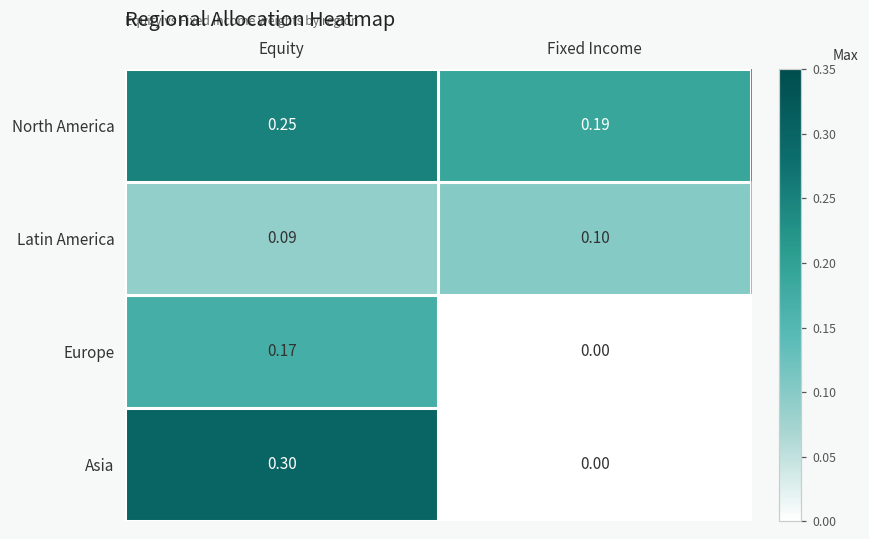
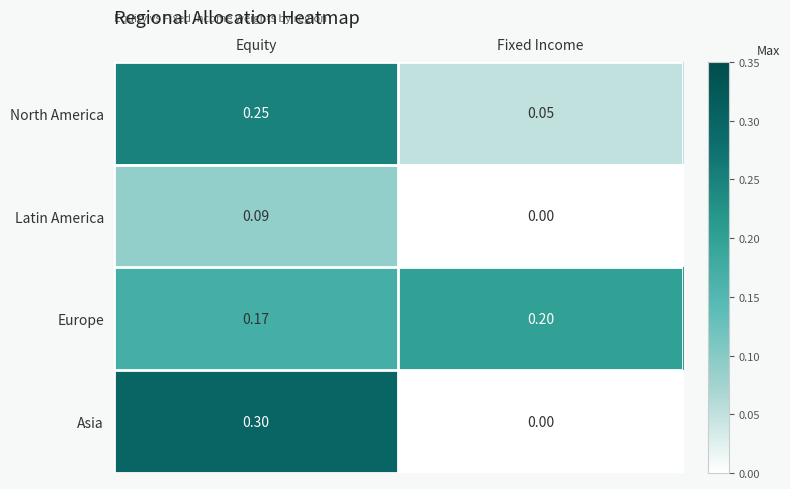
North America, Fixed Income: 0.19 -> 0.05
Latin America, Fixed Income: 0.10 -> 0.00
Europe, Fixed Income: 0.00 -> 0.20
